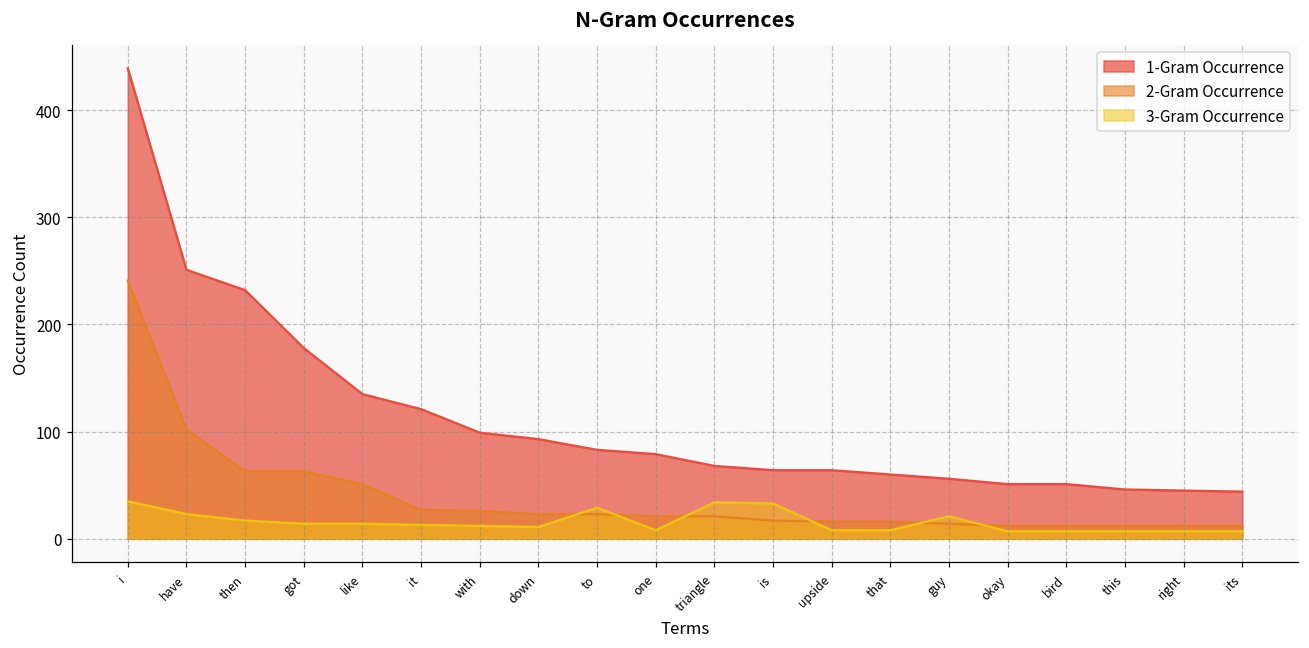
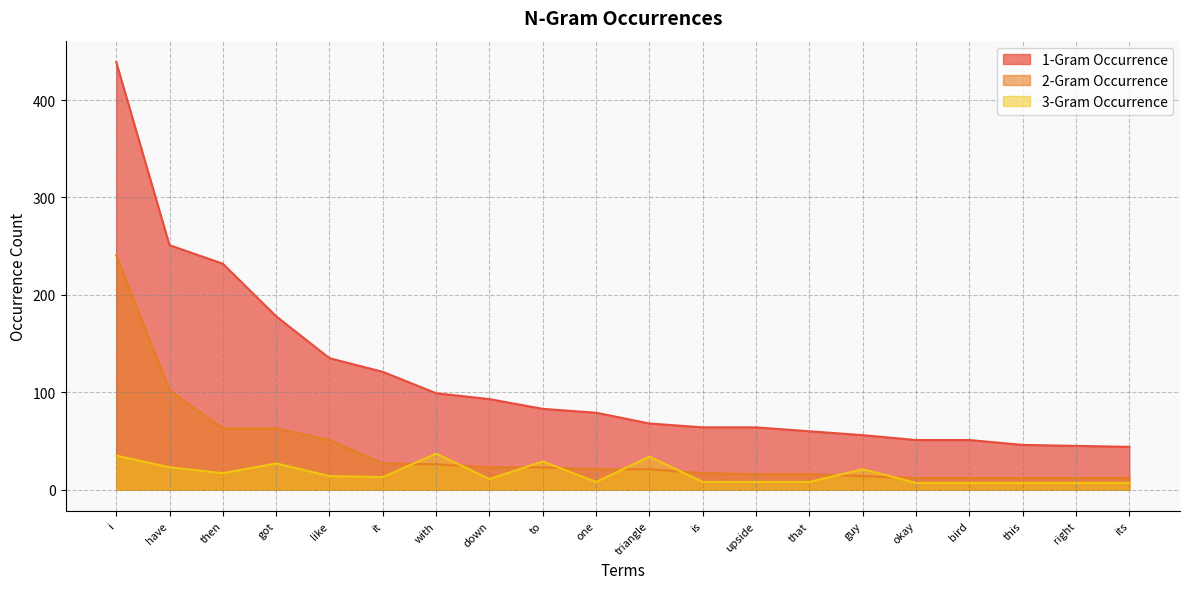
3-Gram Occurrence, got: 10 -> 30
3-Gram Occurrence, with: 10 -> 40
3-Gram Occurrence, is: 30 -> 10
